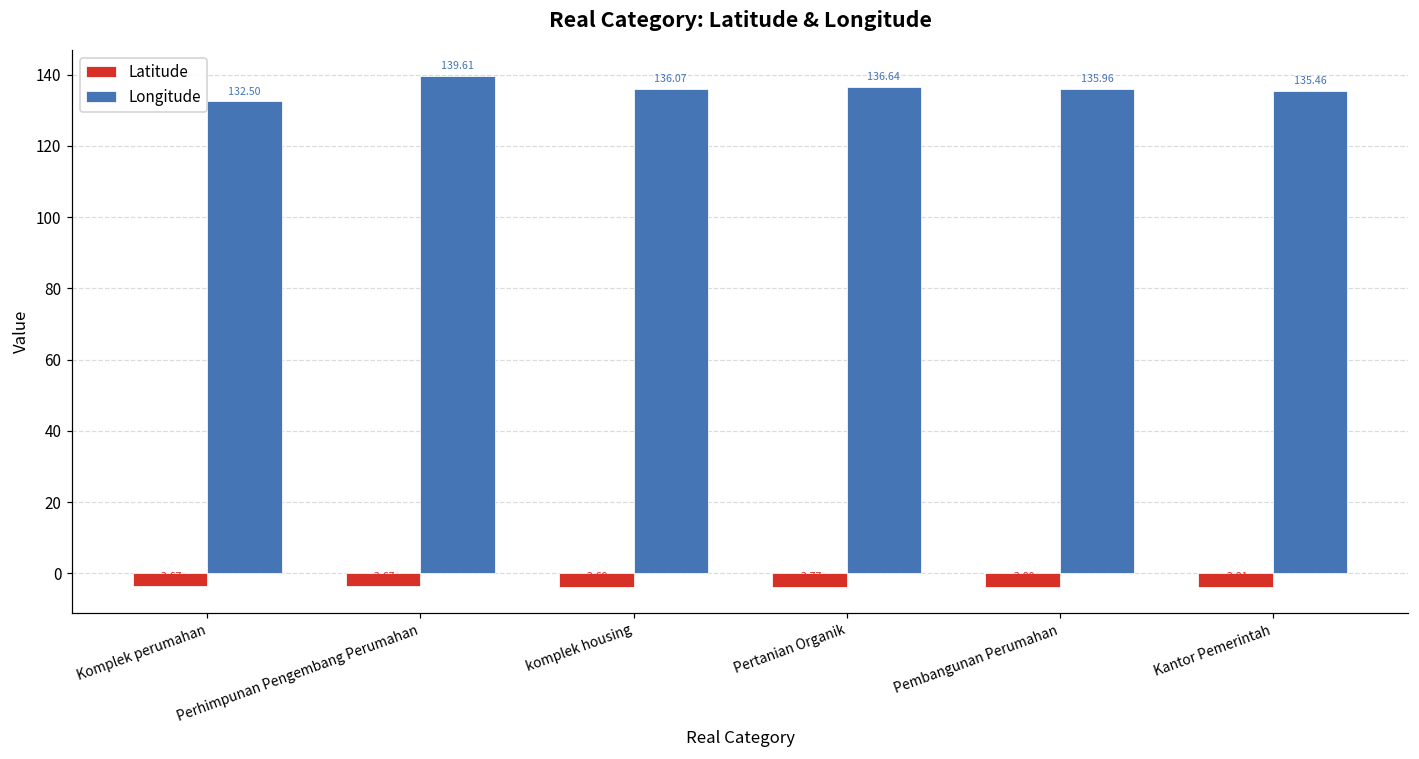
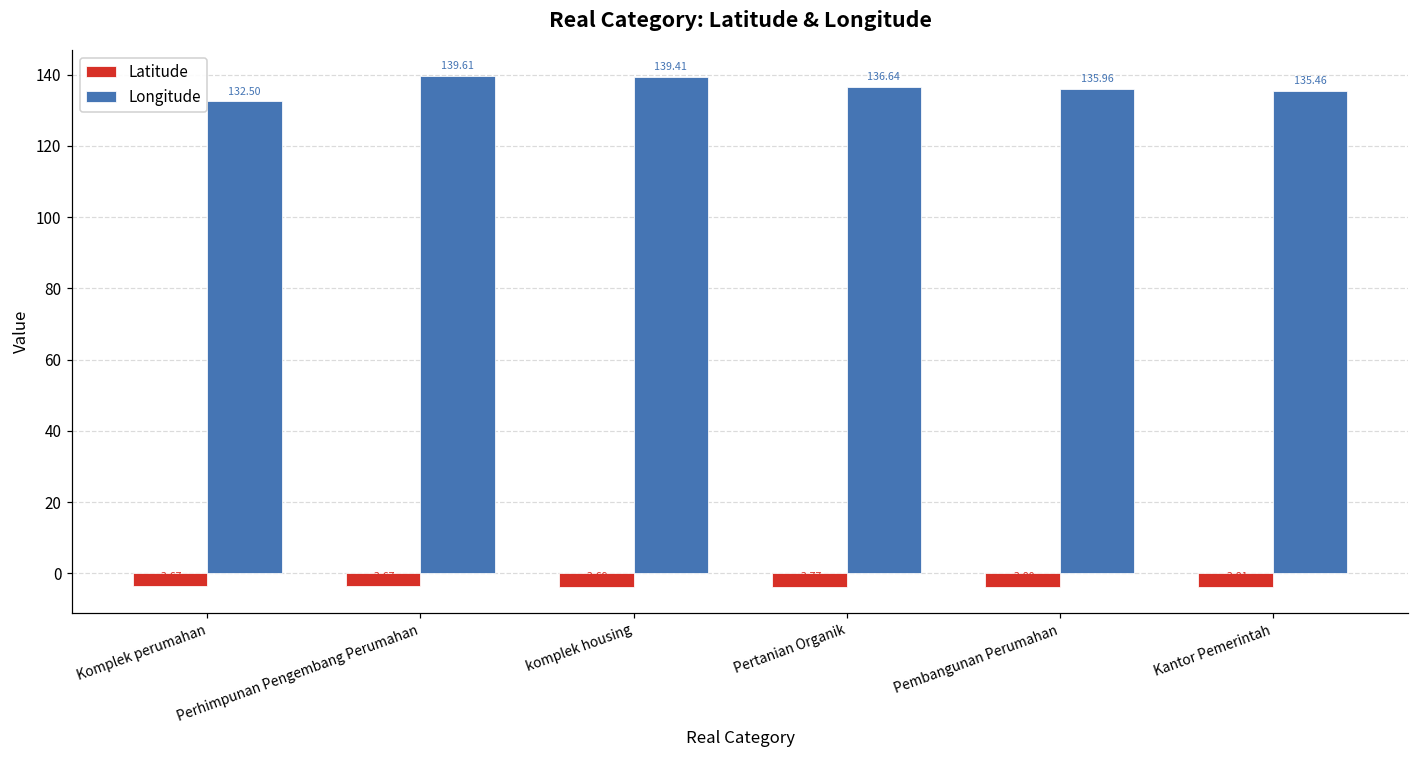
Longitude, komplek housing: 136.07 -> 139.41
